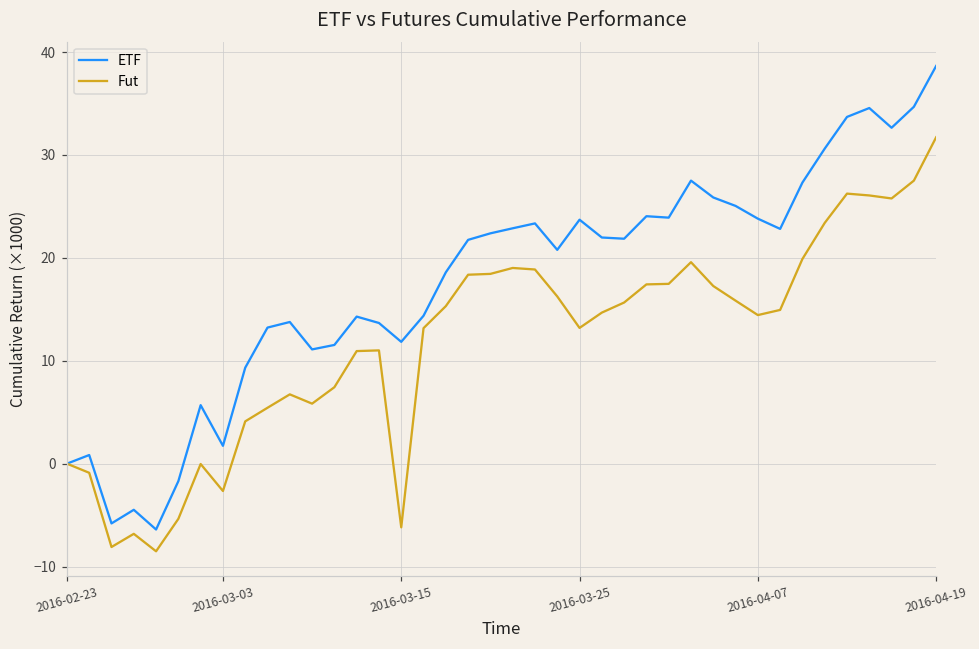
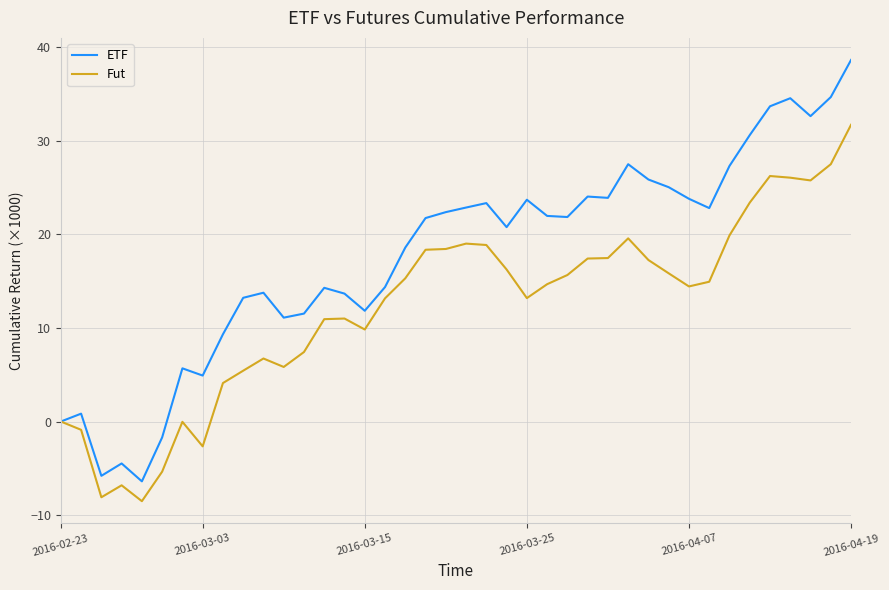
ETF, 2016-03-03: 2 -> 5
Fut, 2016-03-15: -6 -> 10
